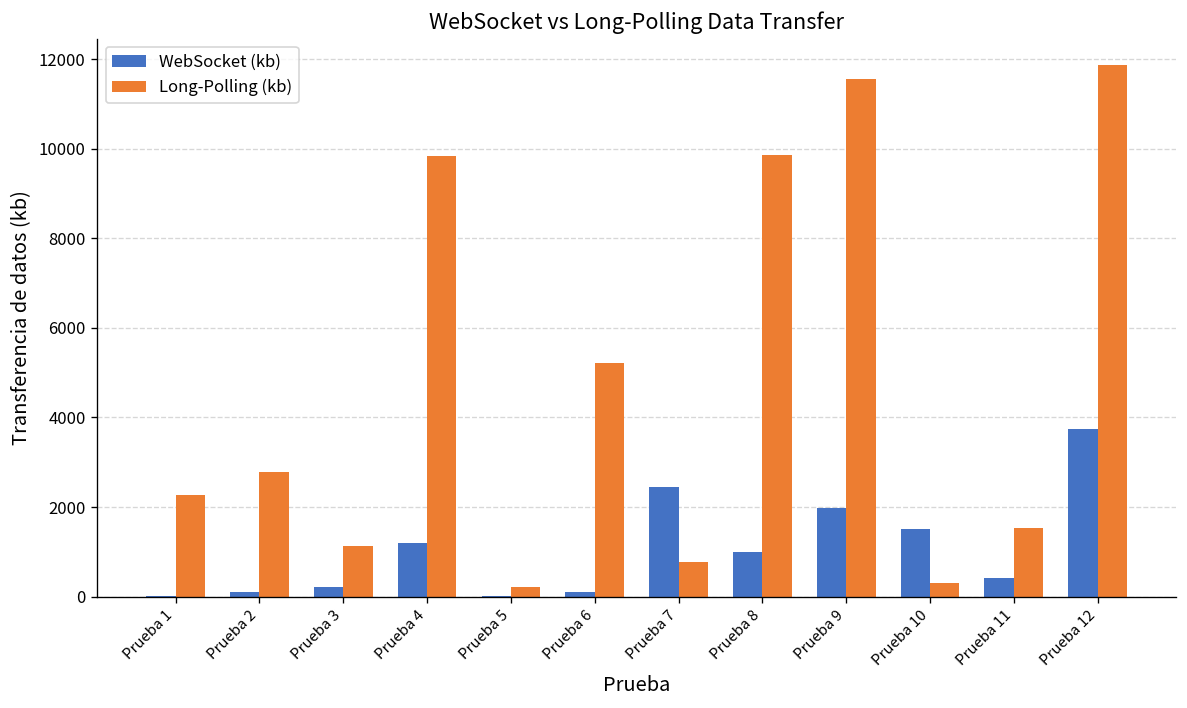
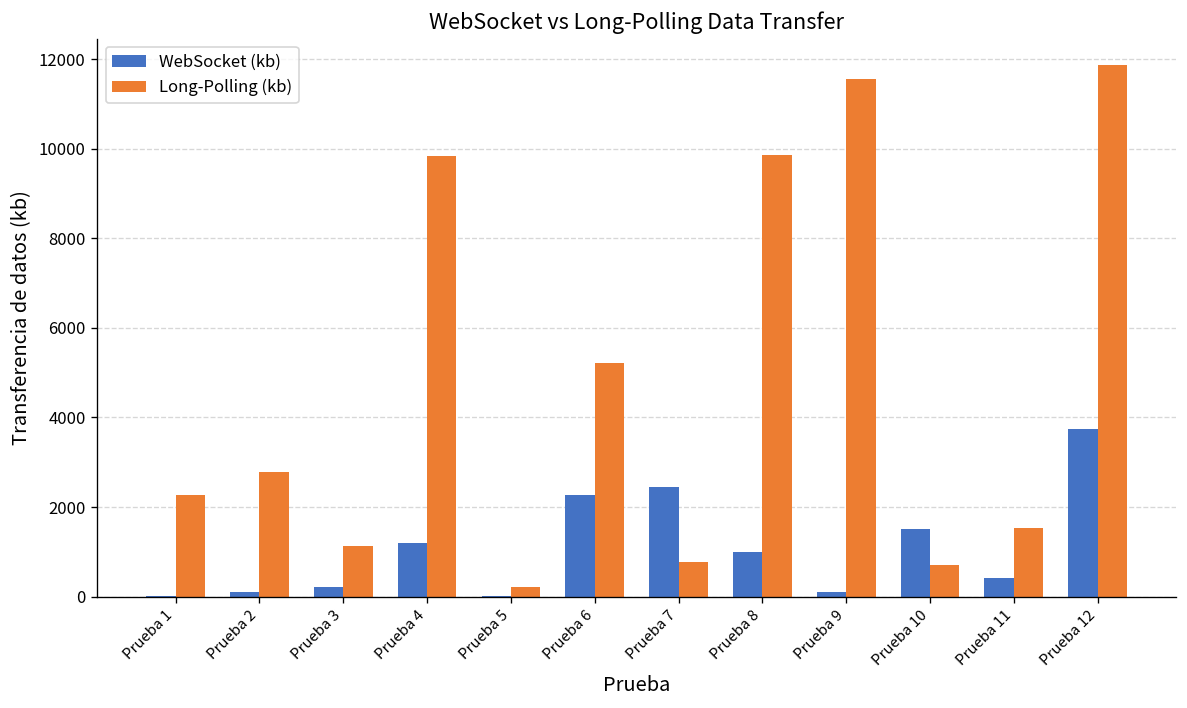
WebSocket (kb), Prueba 6: 100 -> 2300
WebSocket (kb), Prueba 9: 2000 -> 100
Long-Polling (kb), Prueba 10: 300 -> 700
